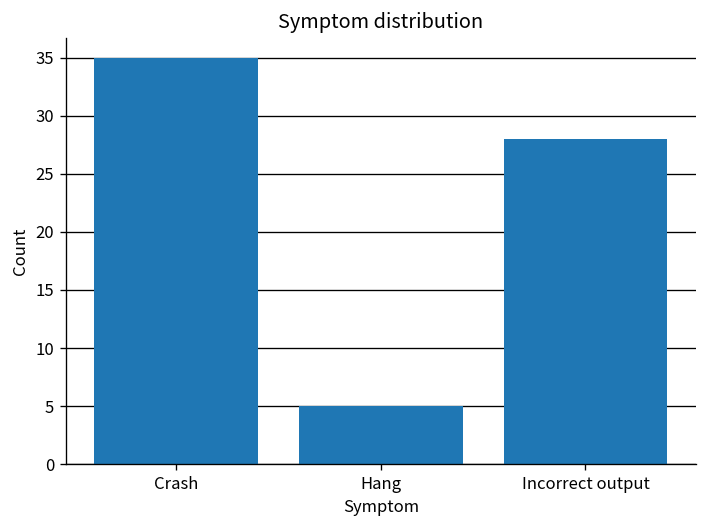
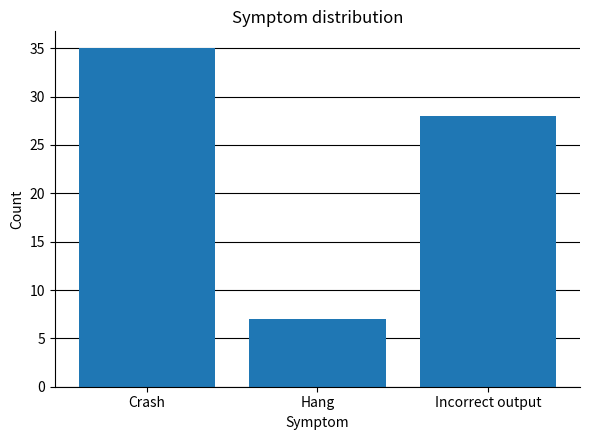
Hang: 5 -> 7
